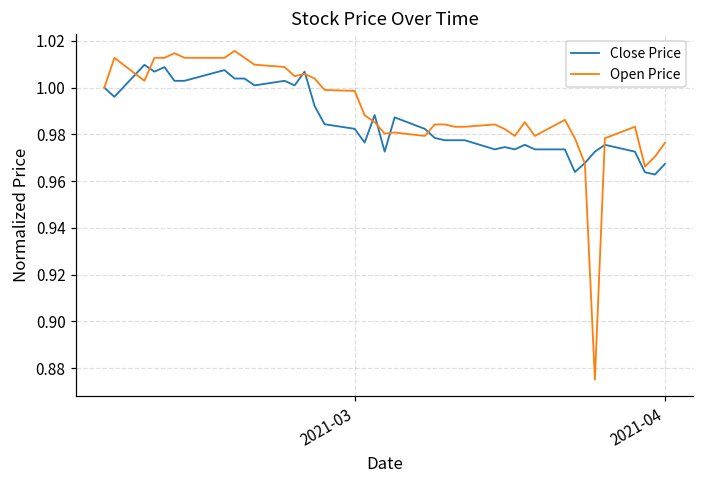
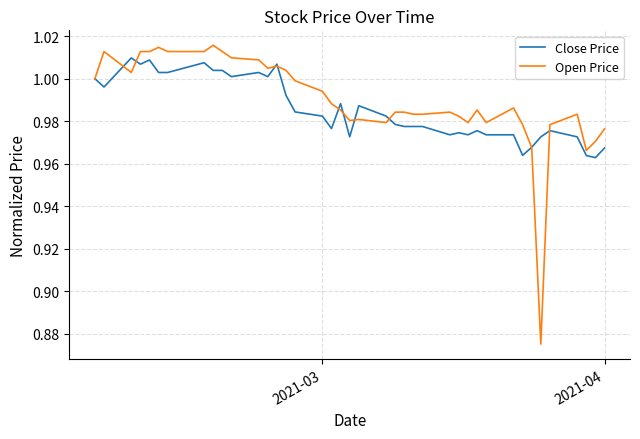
Open Price, 2021-03: 0.999 -> 0.994
